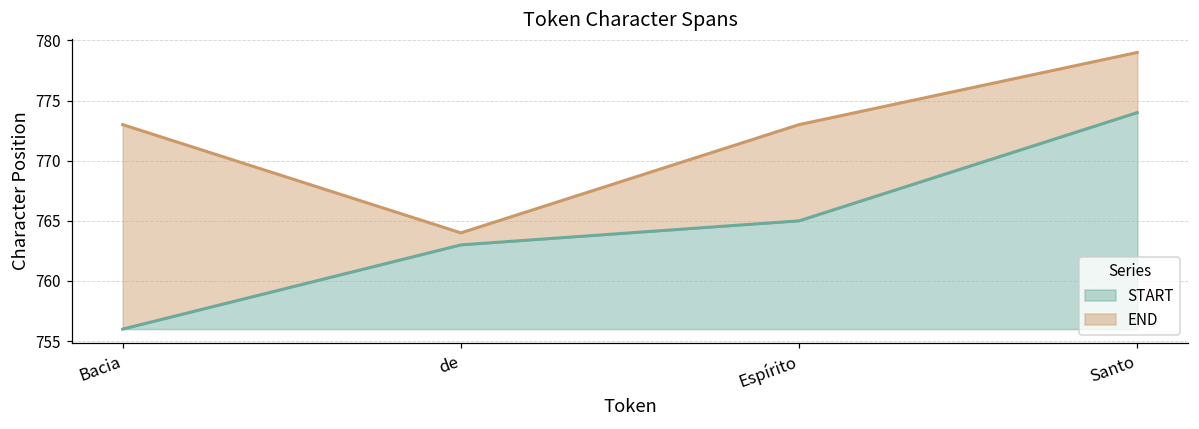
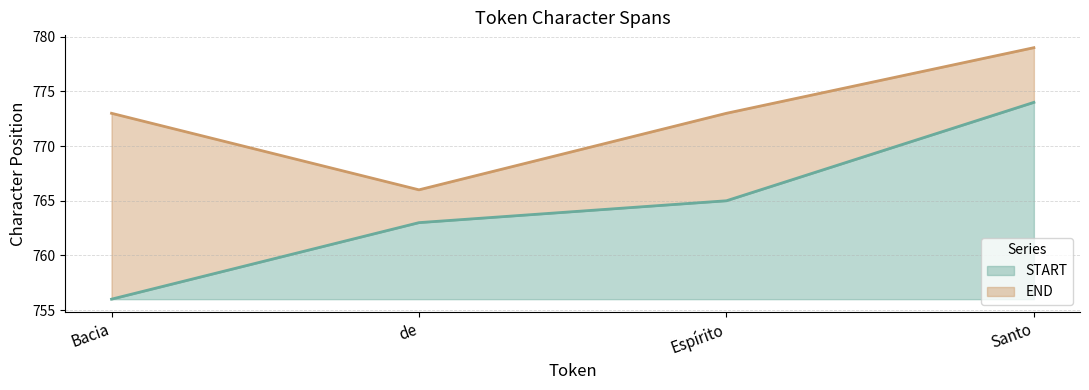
END, de: 764 -> 766
